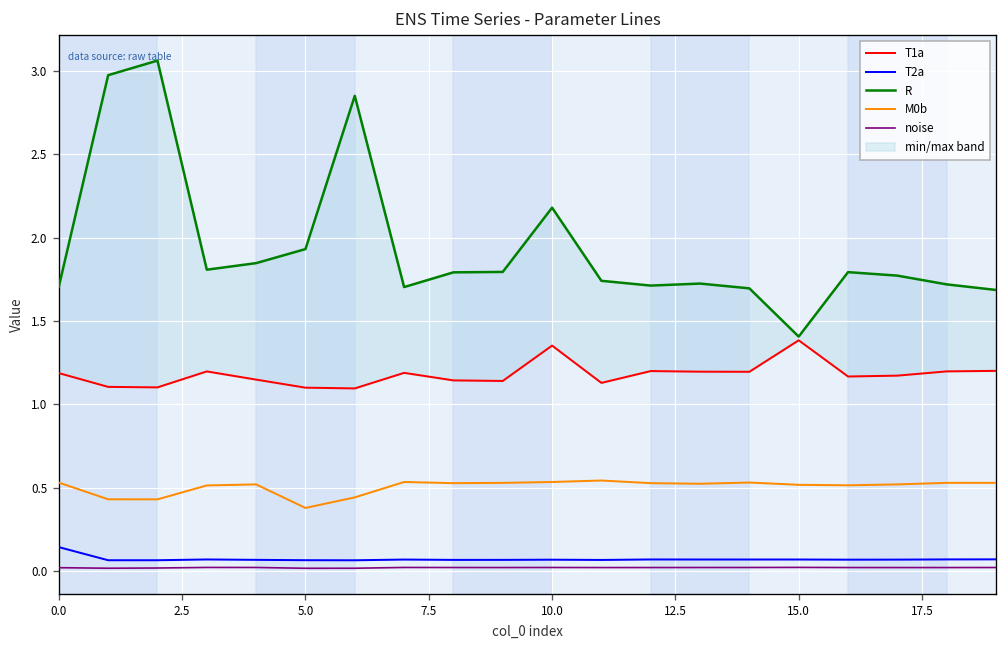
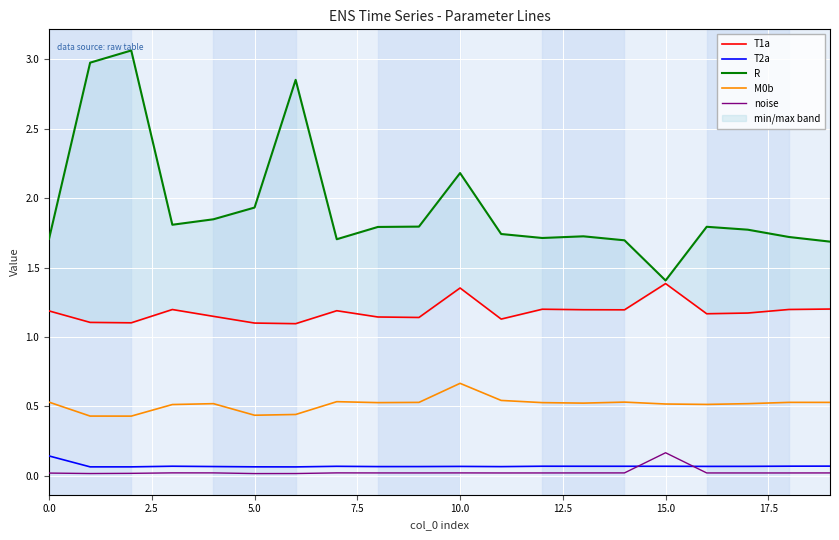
M0b, 5.0: 0.38 -> 0.44
M0b, 10.0: 0.53 -> 0.67
noise, 15.0: 0.02 -> 0.17
